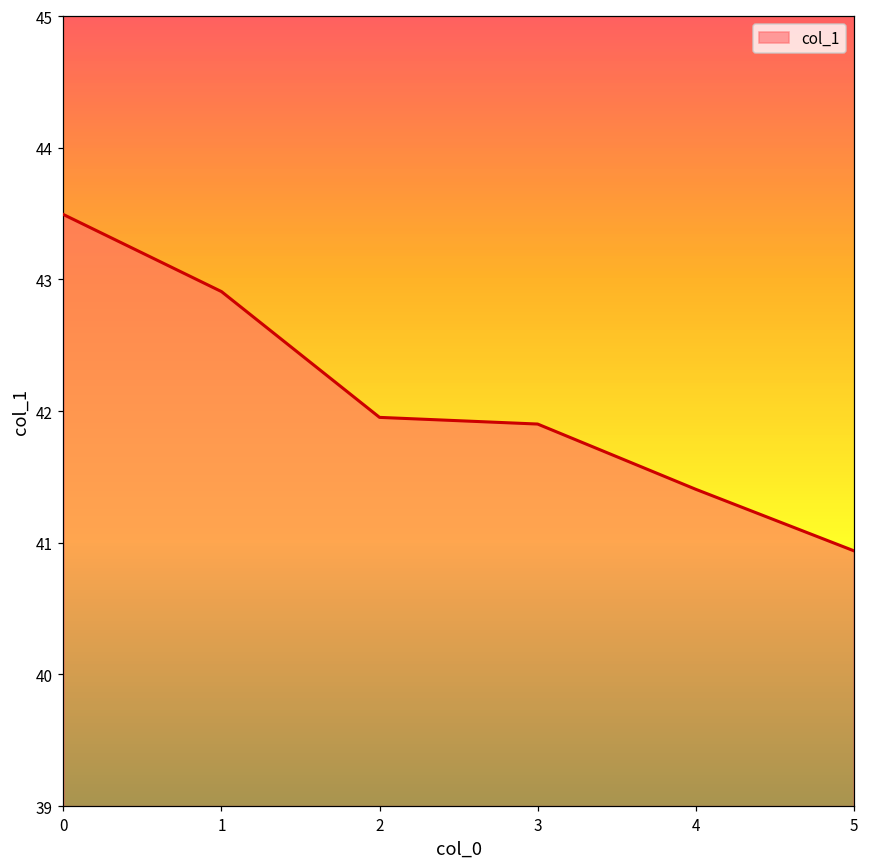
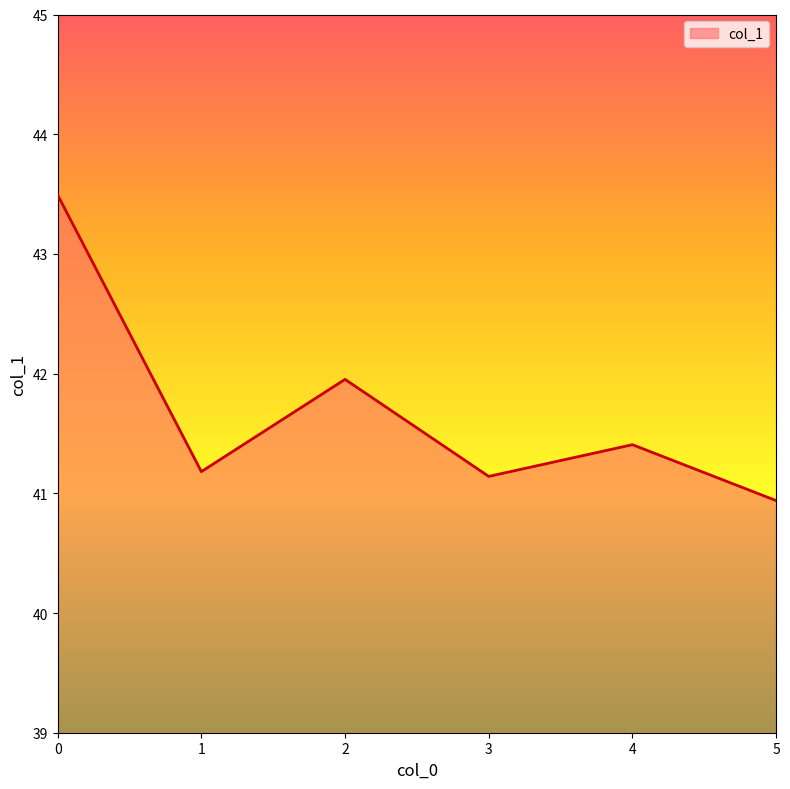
1: 42.91 -> 41.18
3: 41.90 -> 41.14
